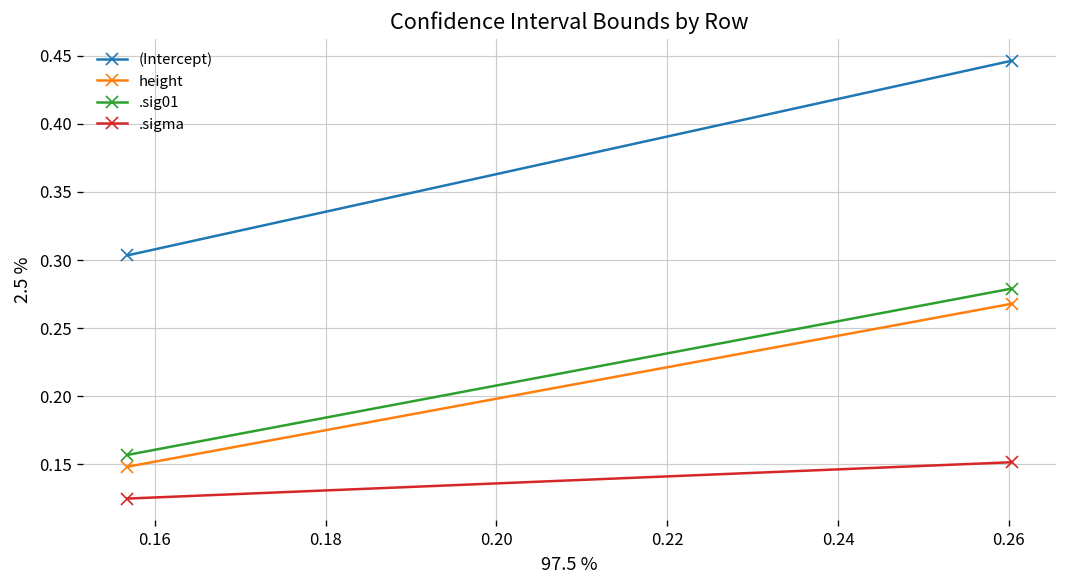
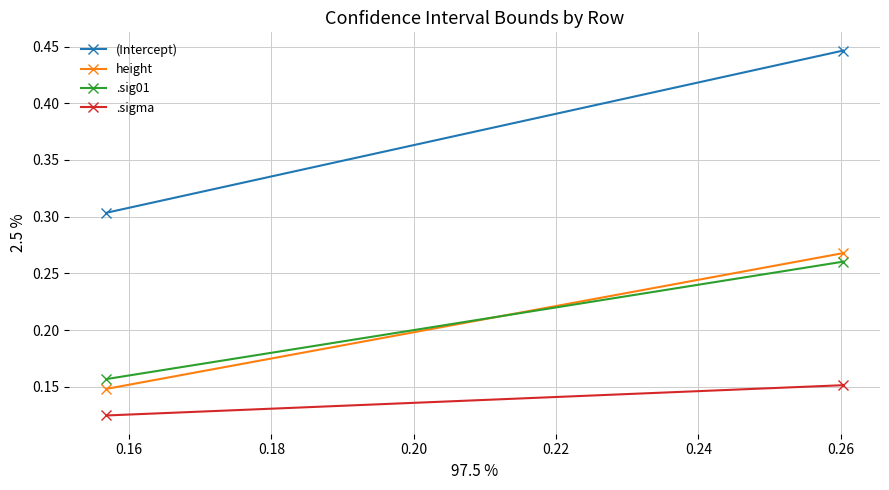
.sig01, 0.26: 0.279 -> 0.260
